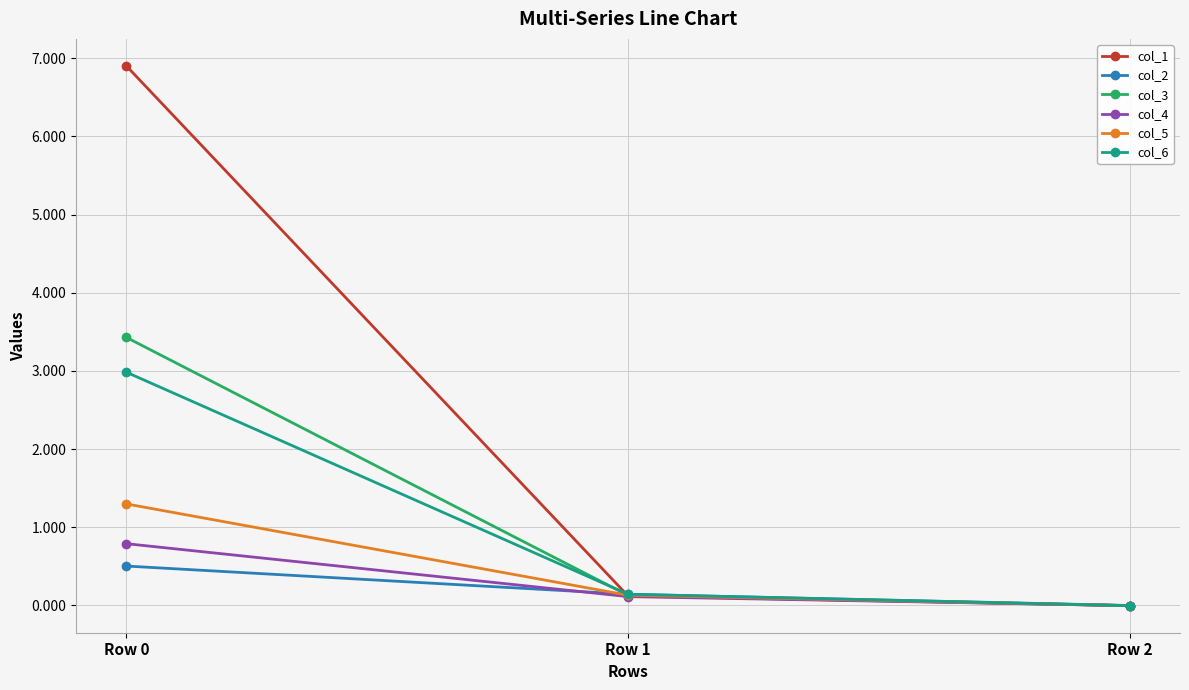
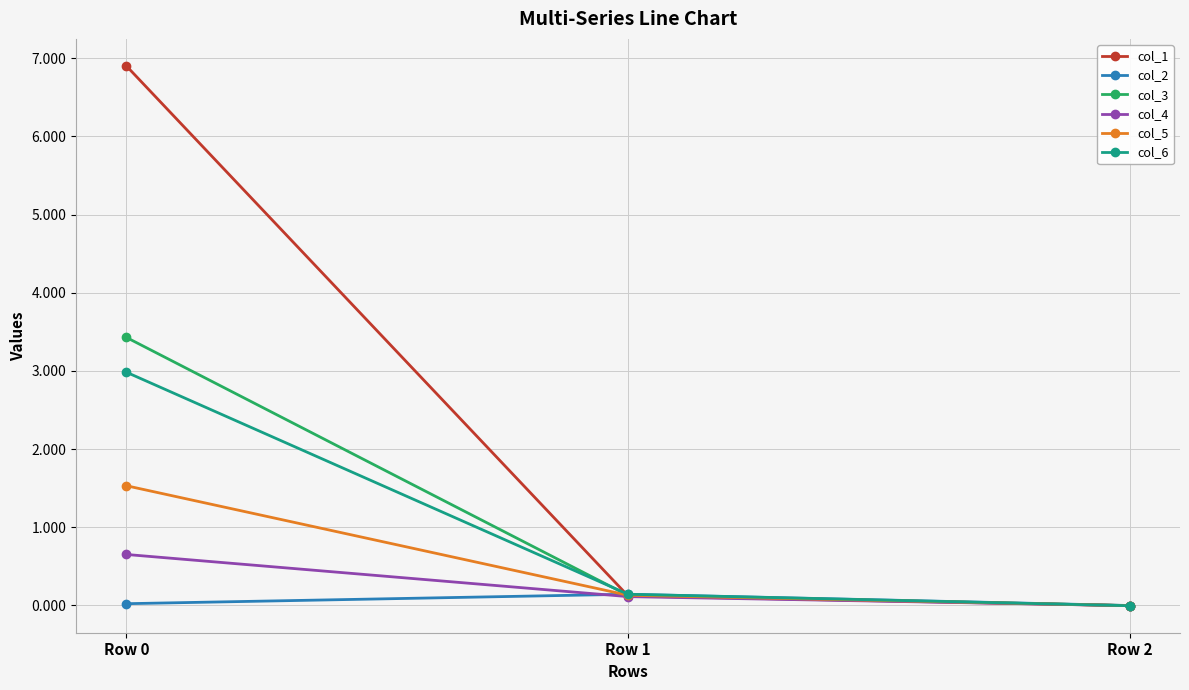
col_2, Row 0: 0.5 -> 0.0
col_4, Row 0: 0.8 -> 0.7
col_5, Row 0: 1.3 -> 1.5
